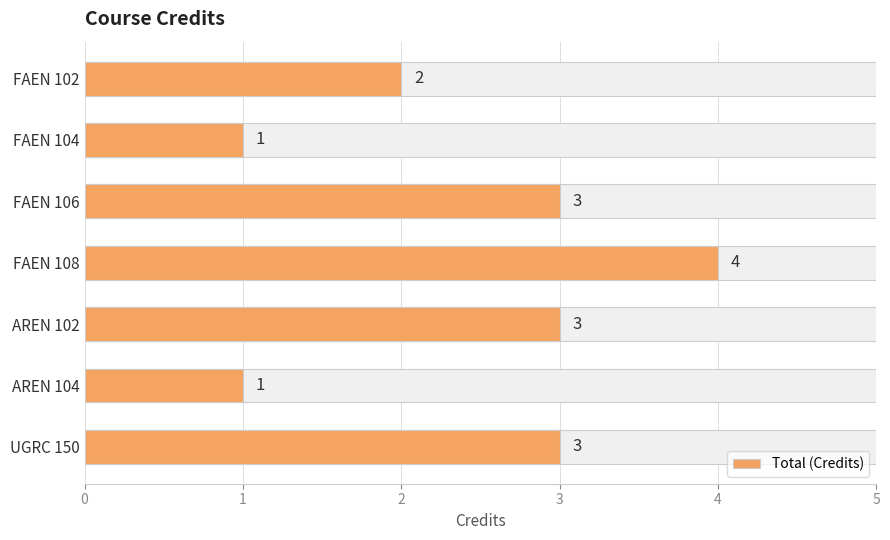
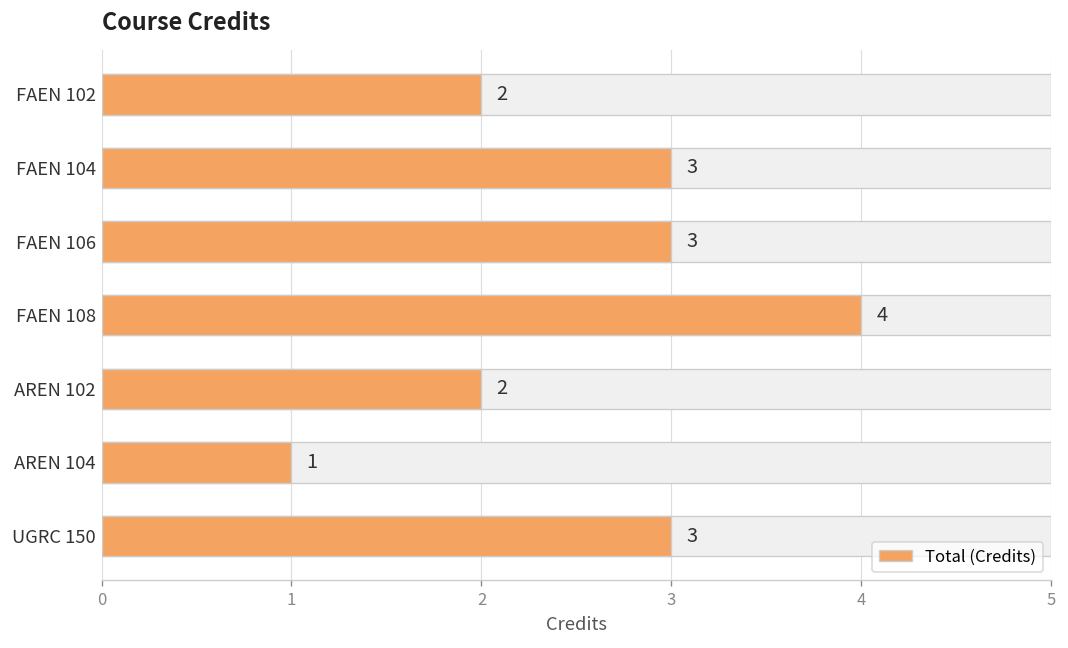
Total (Credits), FAEN 104: 1 -> 3
Total (Credits), AREN 102: 3 -> 2
